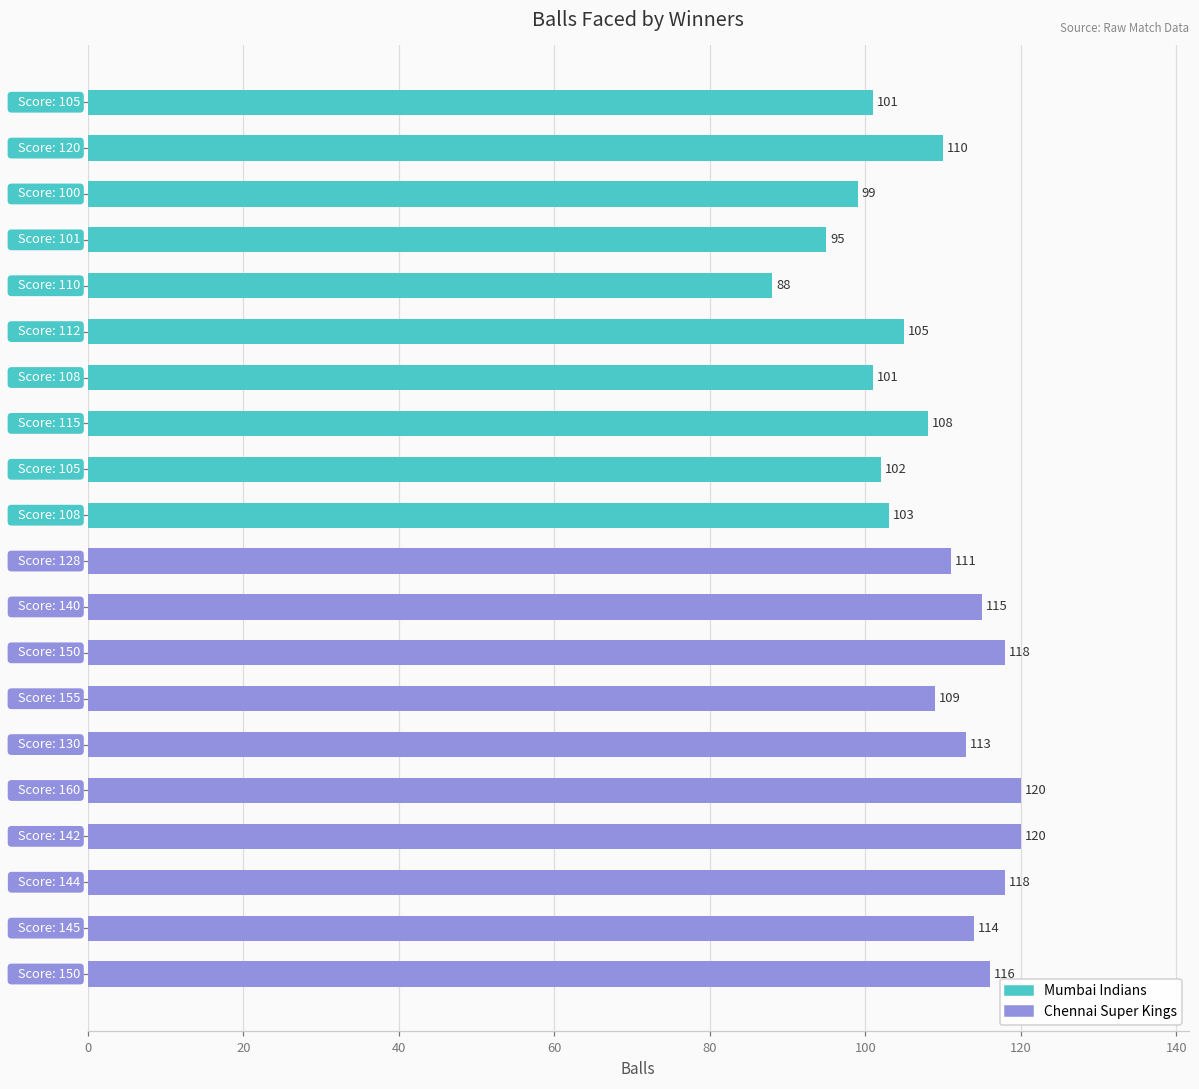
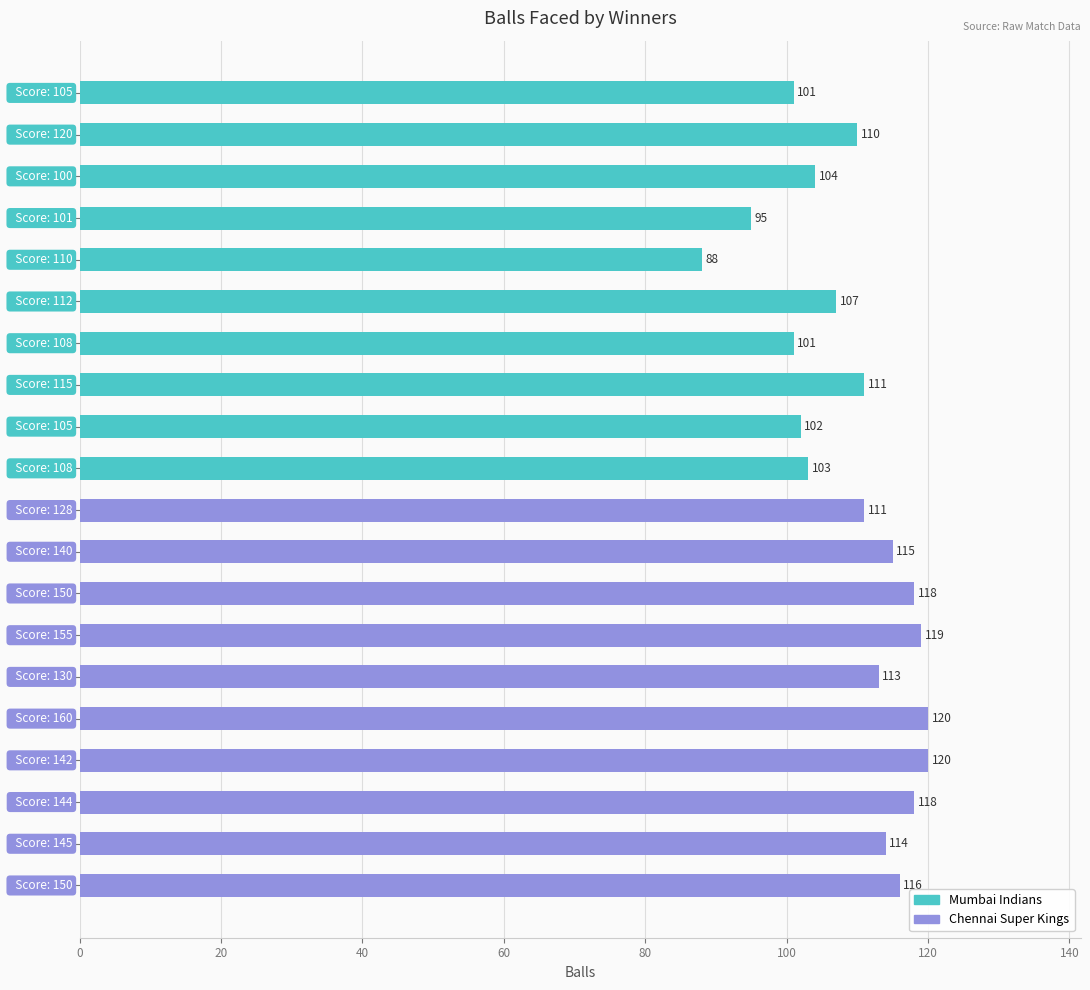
Score: 100: 99 -> 104
Score: 112: 105 -> 107
Score: 115: 108 -> 111
Score: 155: 109 -> 119
